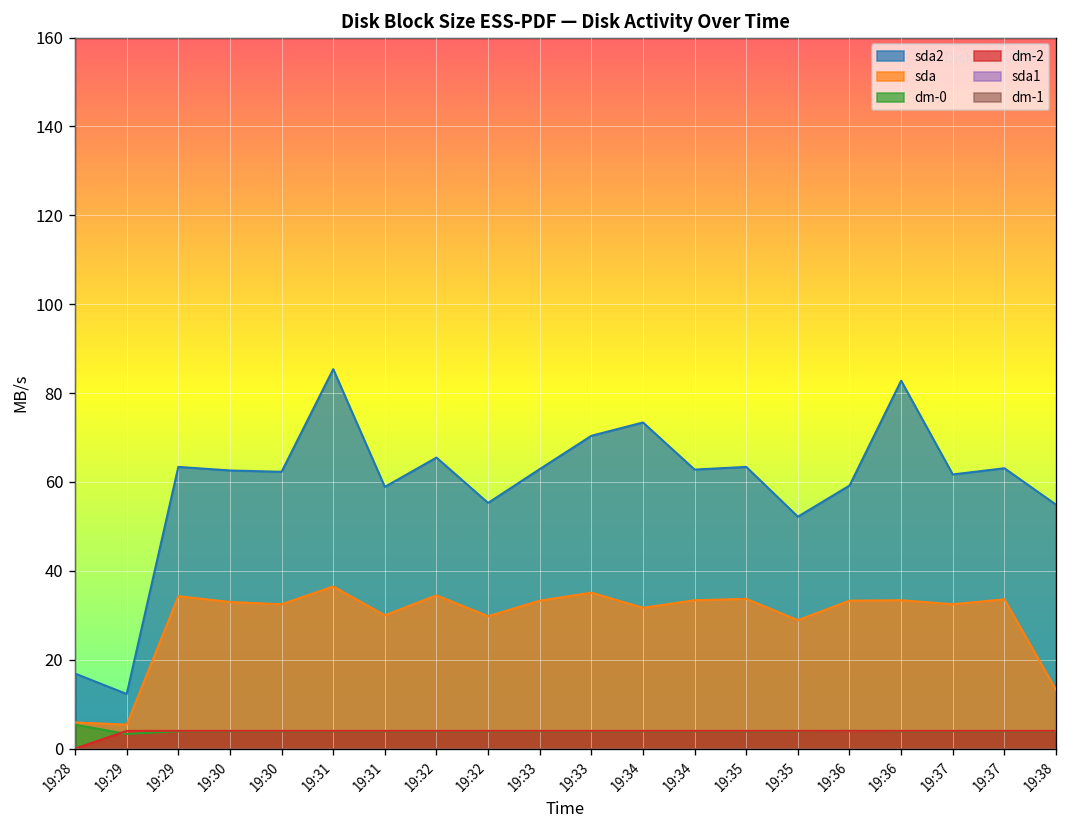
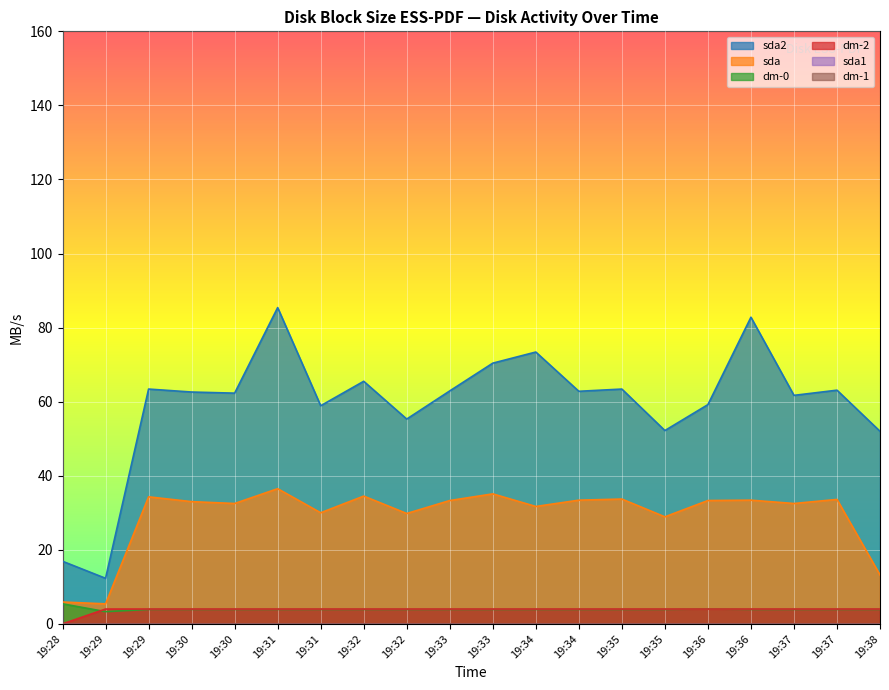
sda2, 19:38: 55 -> 52
